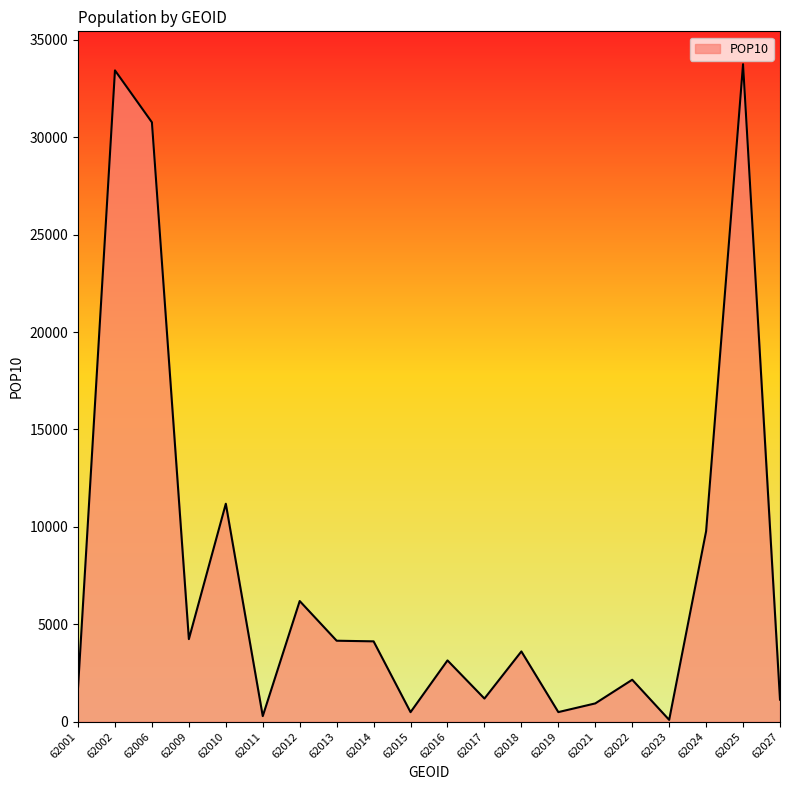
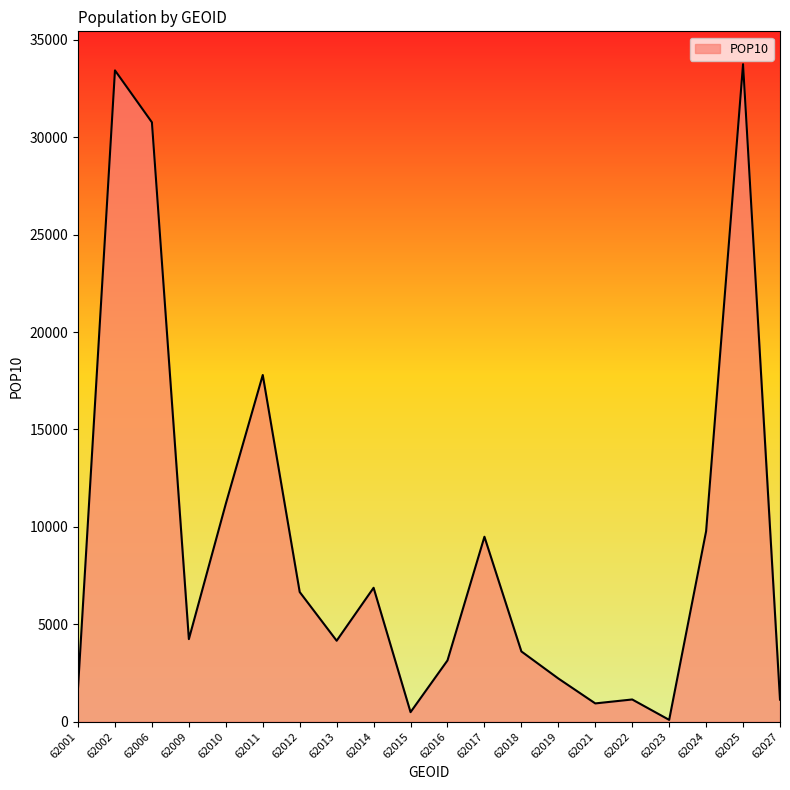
62011: 300 -> 17800
62012: 6200 -> 6700
62014: 4100 -> 6900
62017: 1200 -> 9500
62019: 500 -> 2200
62022: 2200 -> 1100
